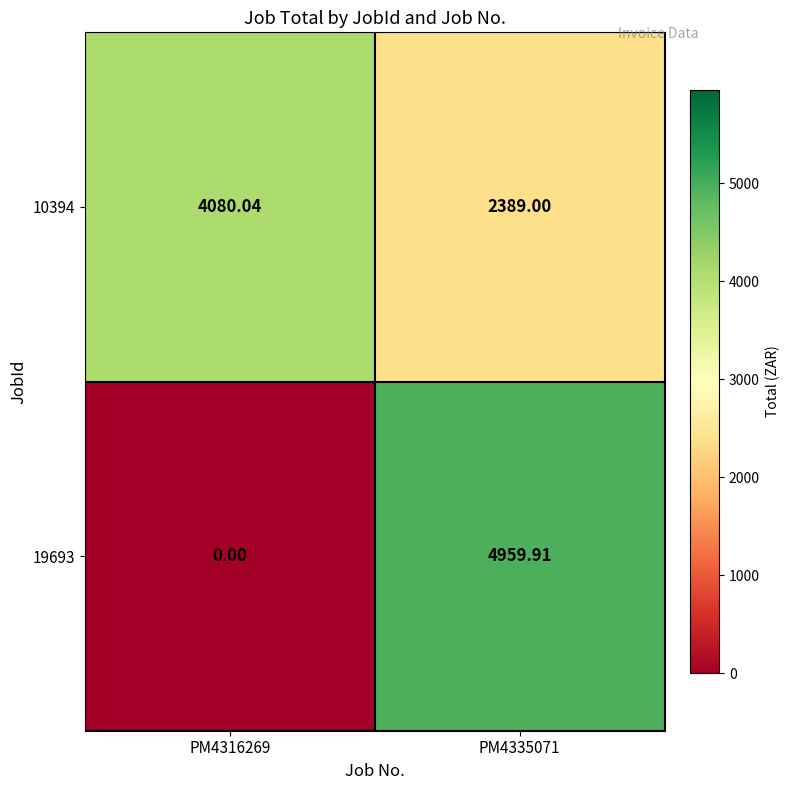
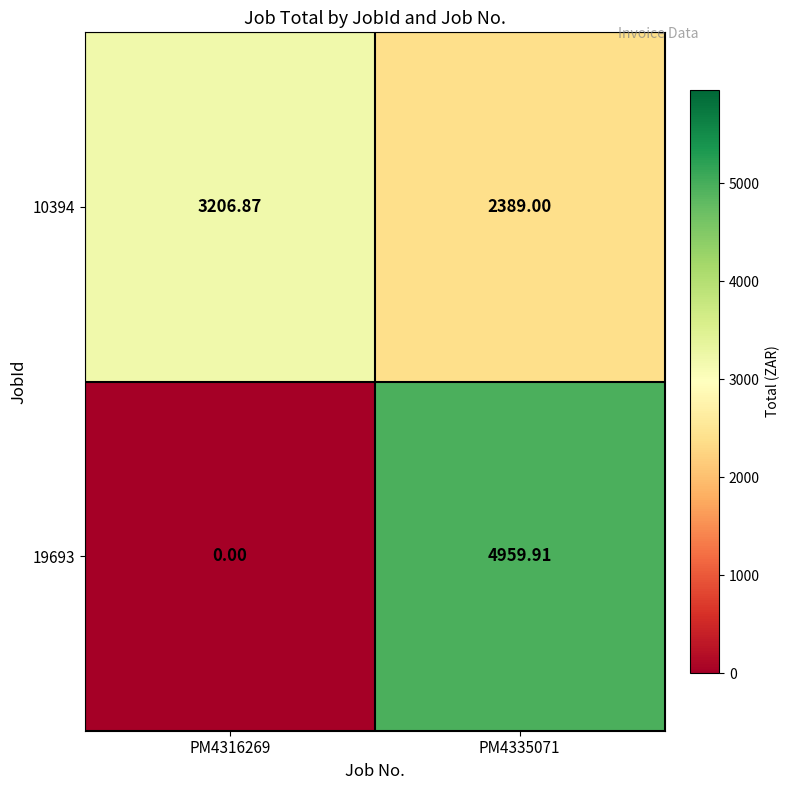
10394, PM4316269: 4080.04 -> 3206.87
